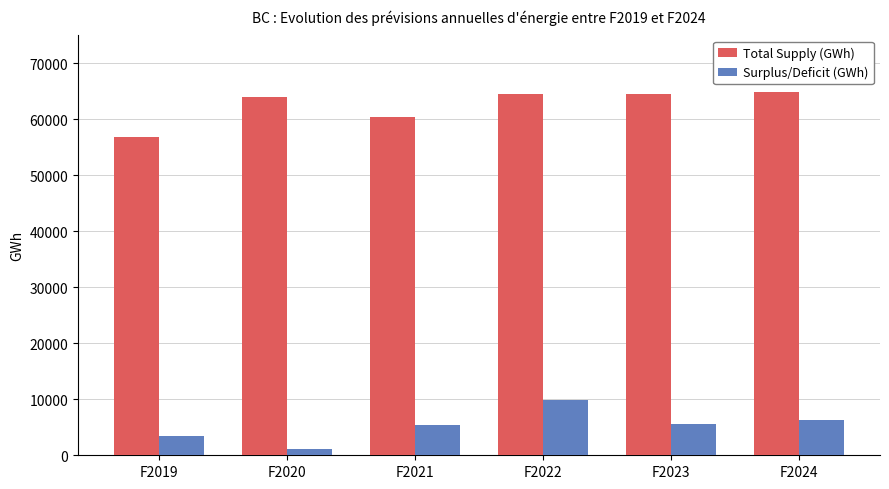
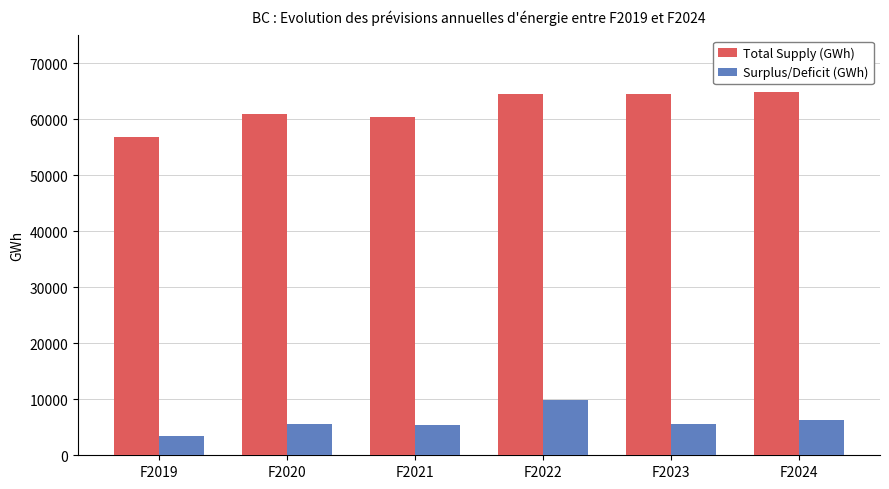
Total Supply (GWh), F2020: 64000 -> 61000
Surplus/Deficit (GWh), F2020: 1000 -> 6000
